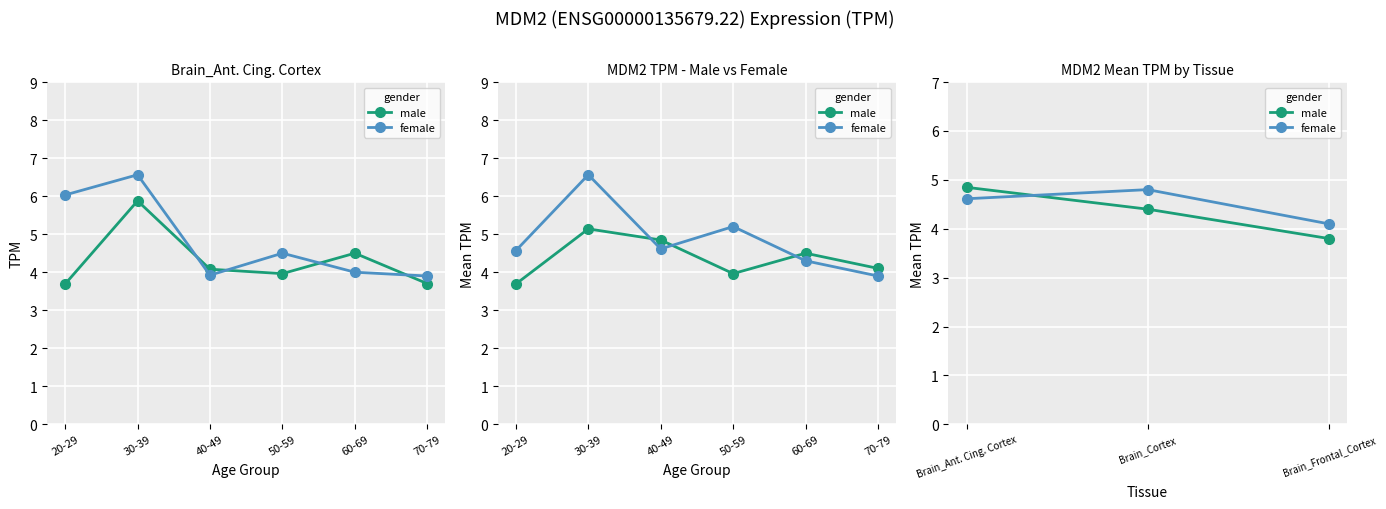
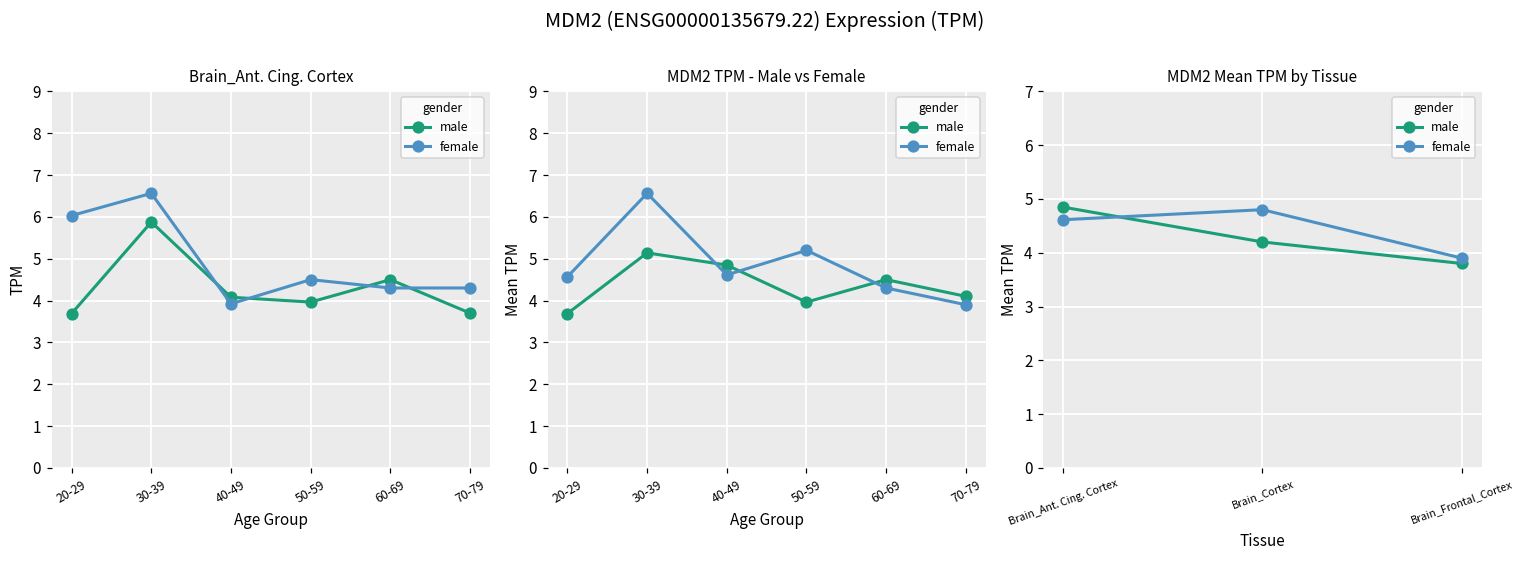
Brain_Ant. Cing. Cortex, female, 60-69: 4.0 -> 4.3
Brain_Ant. Cing. Cortex, female, 70-79: 3.9 -> 4.3
MDM2 Mean TPM by Tissue, male, Brain_Cortex: 4.4 -> 4.2
MDM2 Mean TPM by Tissue, female, Brain_Frontal_Cortex: 4.1 -> 3.9
